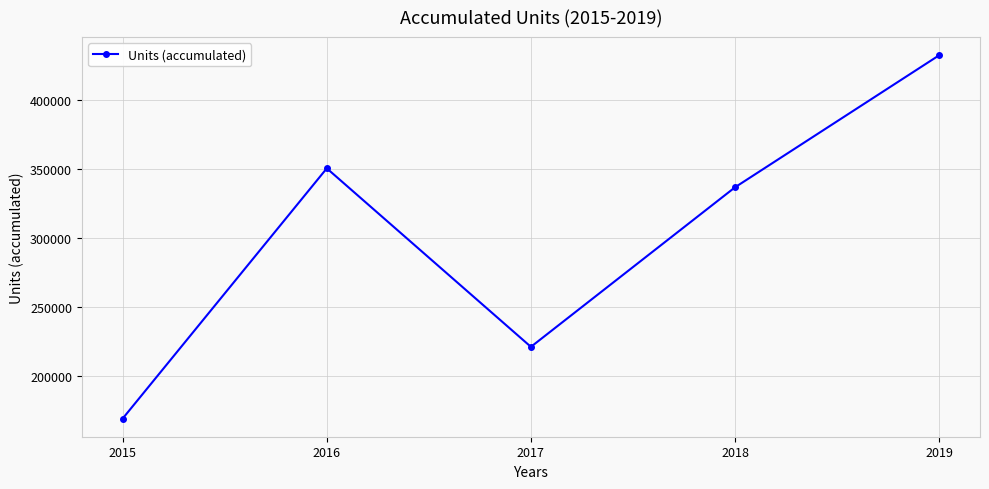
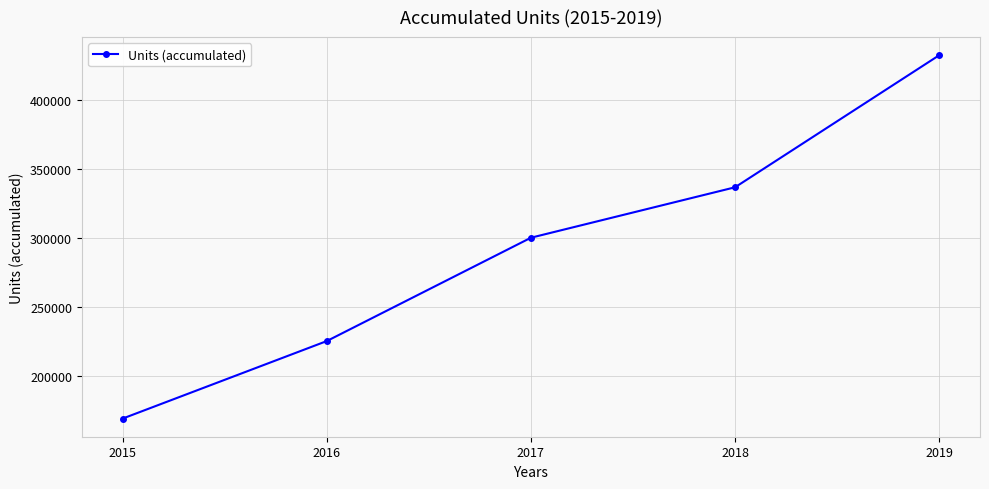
2016: 350000 -> 225000
2017: 221000 -> 300000
